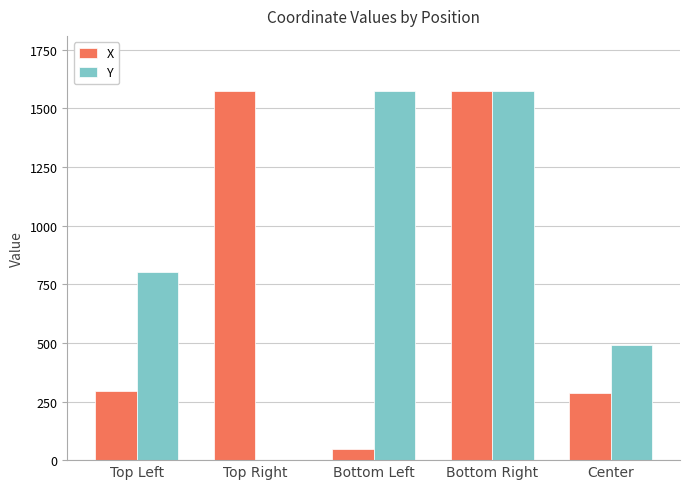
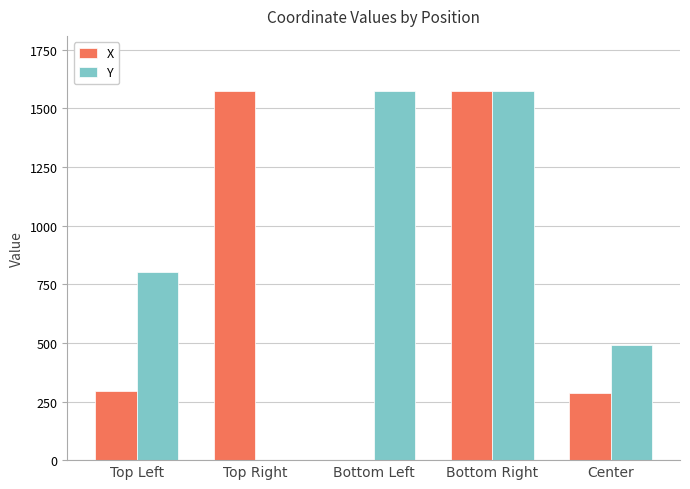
X, Bottom Left: 50 -> 0
